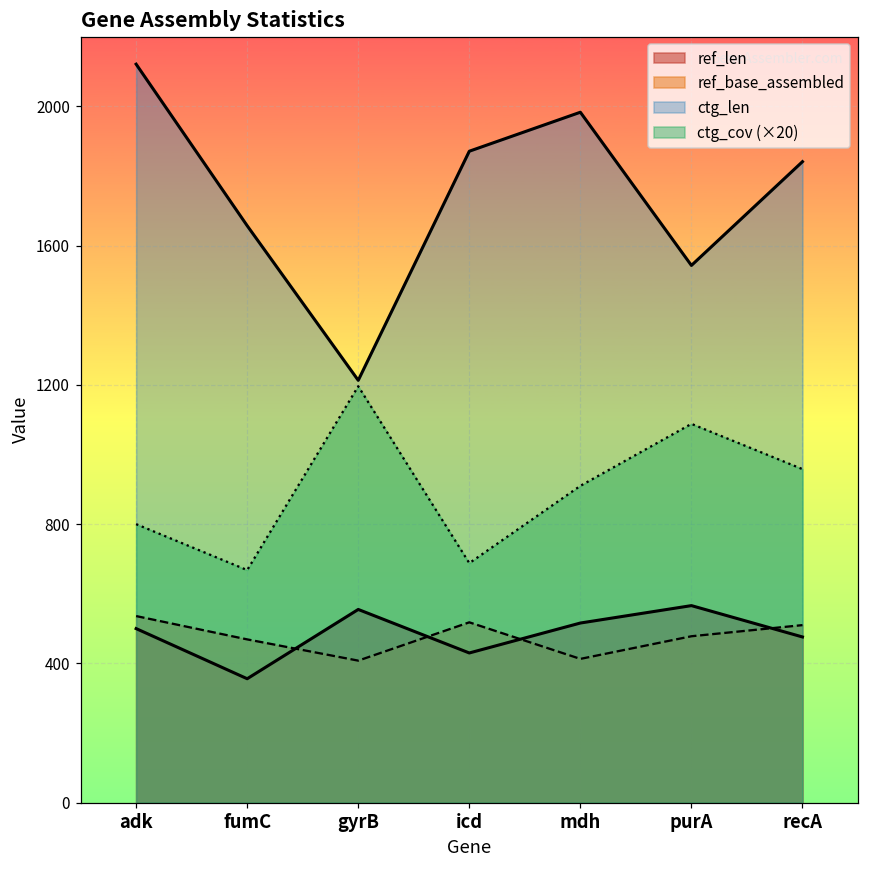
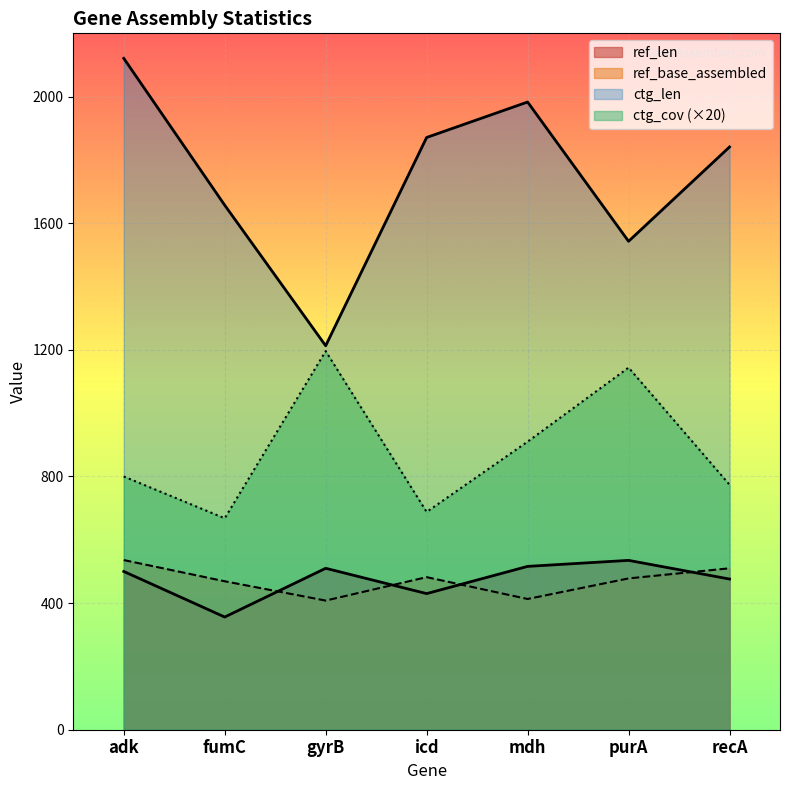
ref_len, gyrB: 560 -> 510
ref_base_assembled, icd: 520 -> 480
ref_len, purA: 570 -> 540
ctg_cov (×20), purA: 1090 -> 1140
ctg_cov (×20), recA: 960 -> 770
